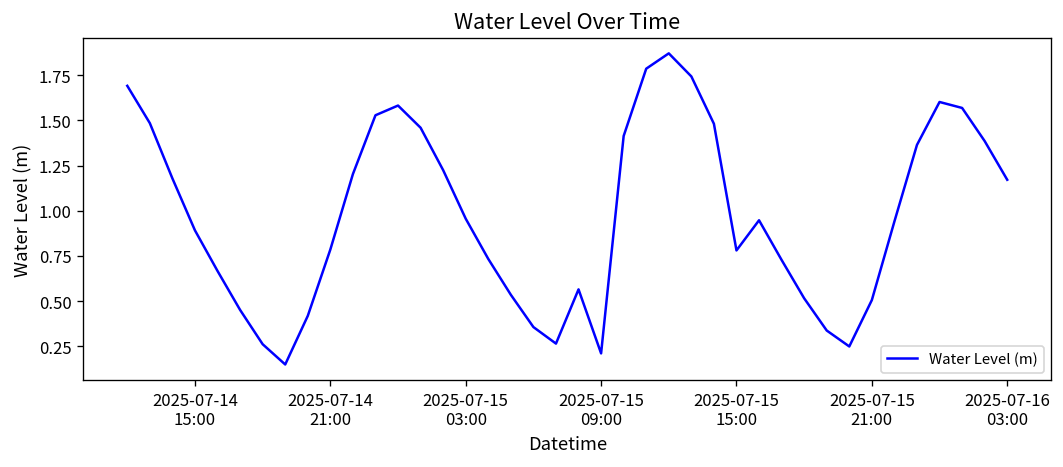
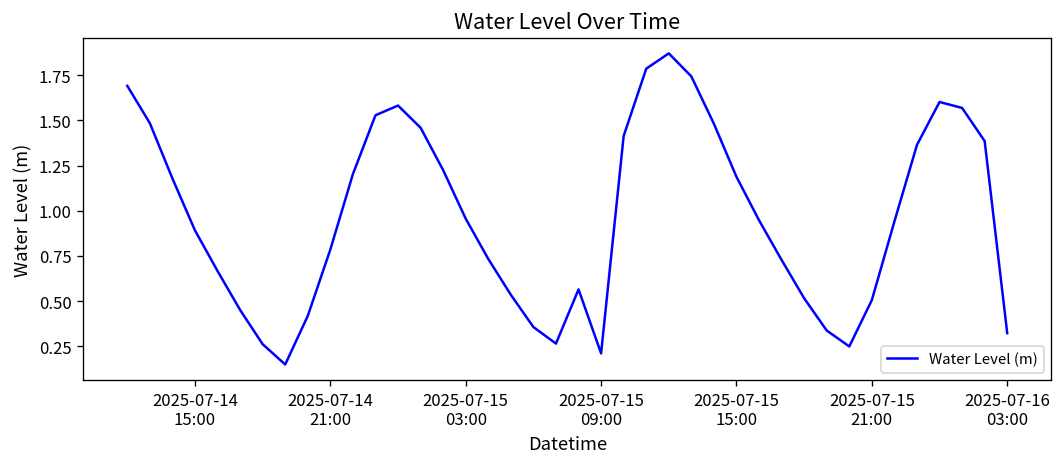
2025-07-15 15:00: 0.78 -> 1.19
2025-07-16 03:00: 1.17 -> 0.32
